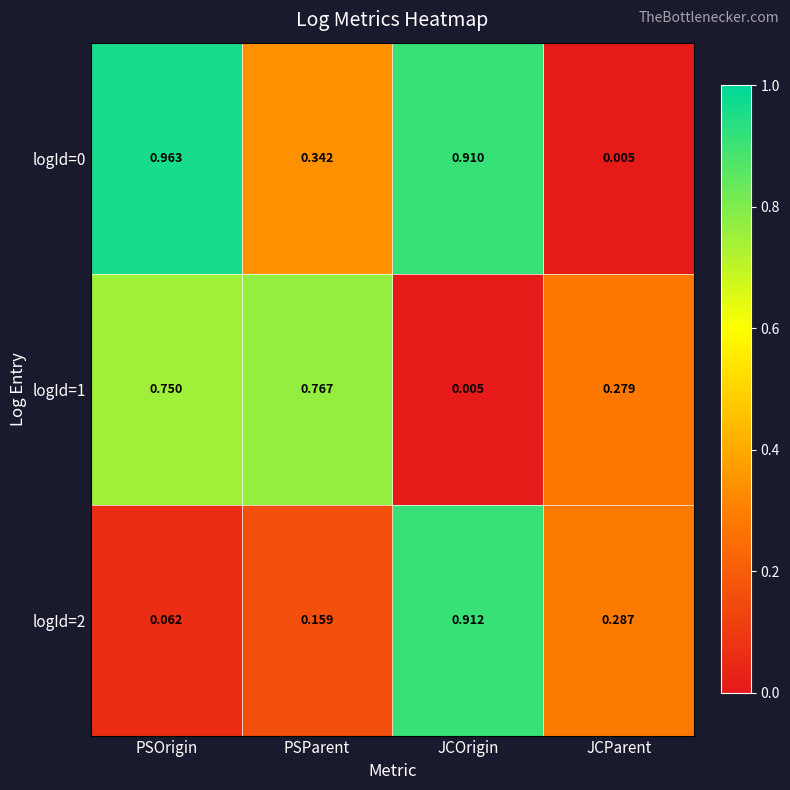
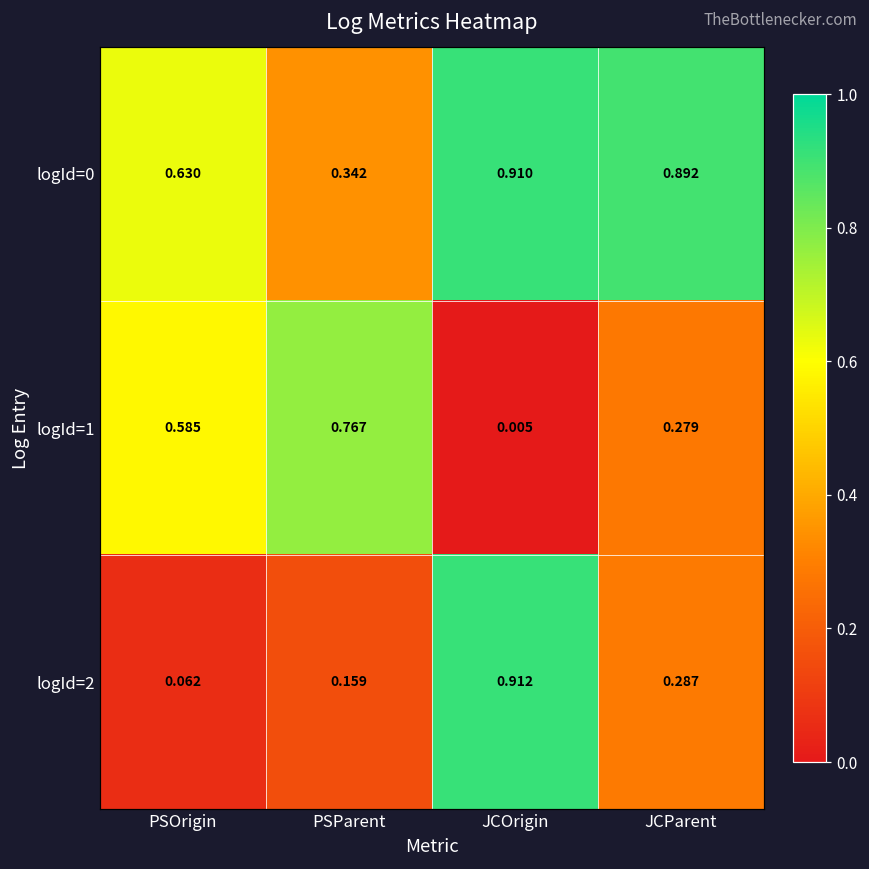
logId=0, PSOrigin: 0.963 -> 0.630
logId=0, JCParent: 0.005 -> 0.892
logId=1, PSOrigin: 0.750 -> 0.585
